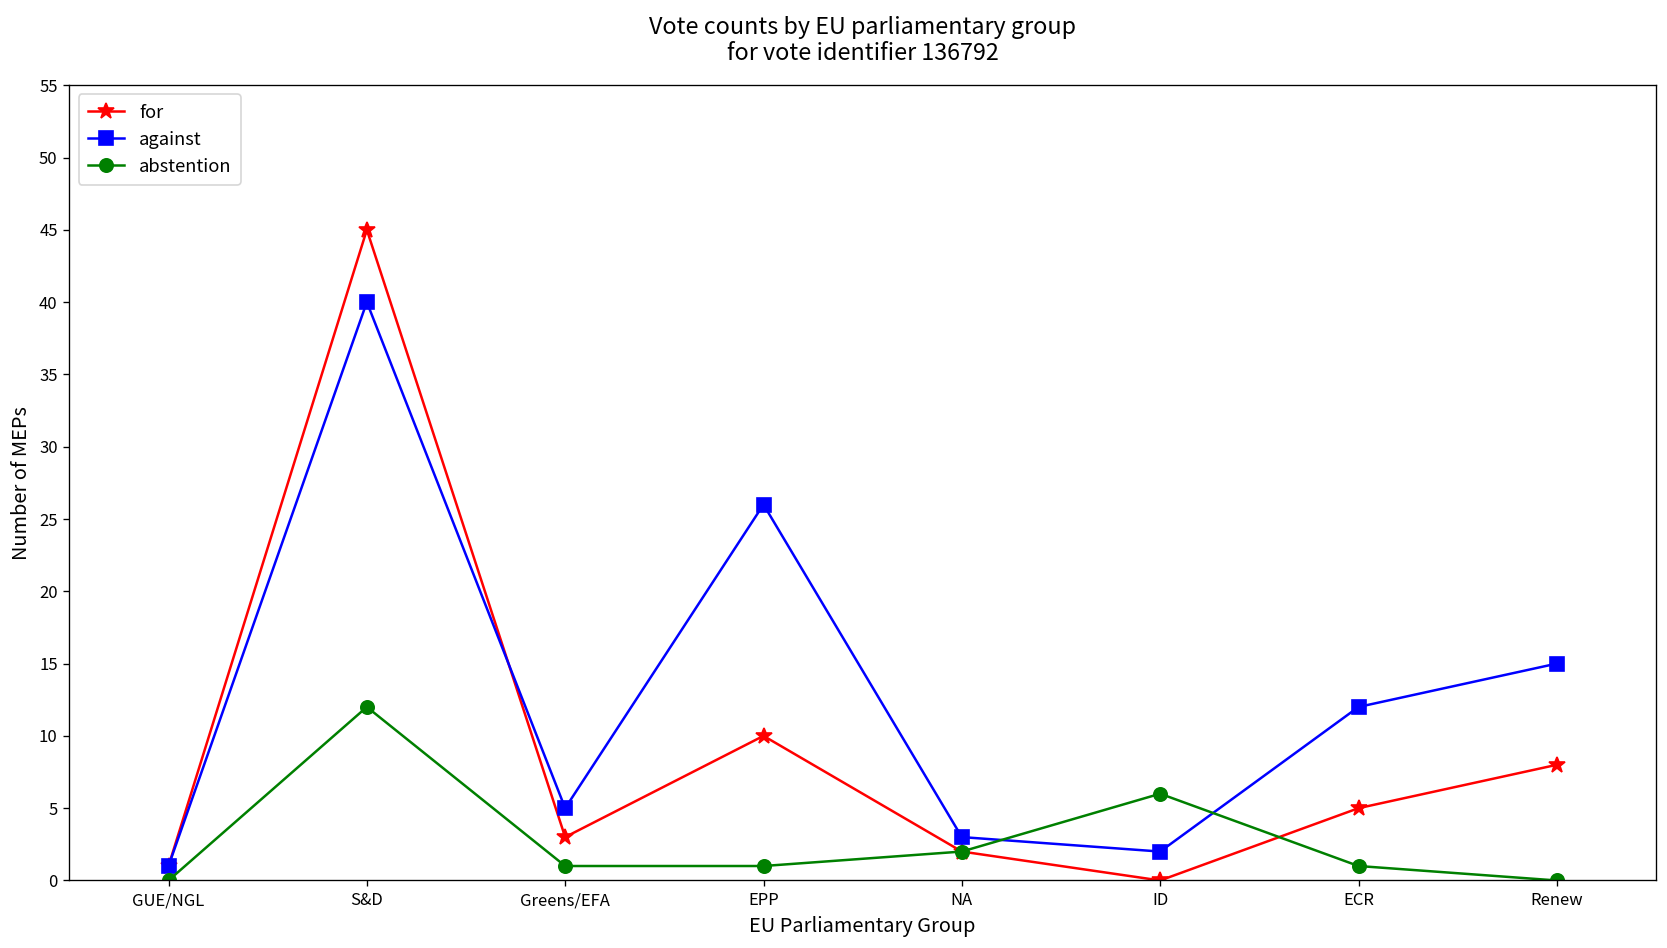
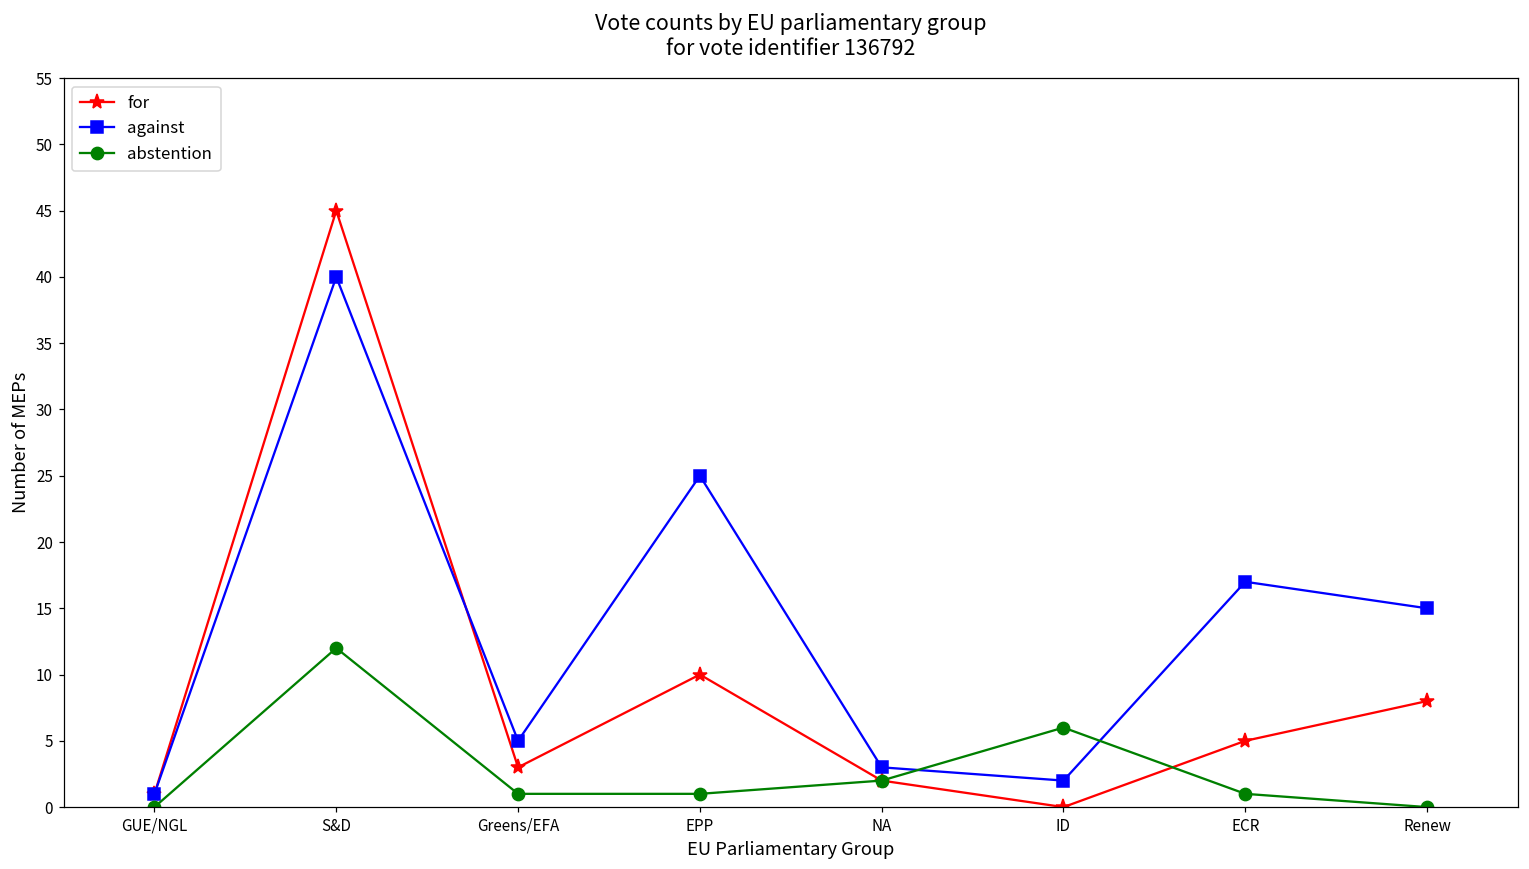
against, EPP: 26 -> 25
against, ECR: 12 -> 17
